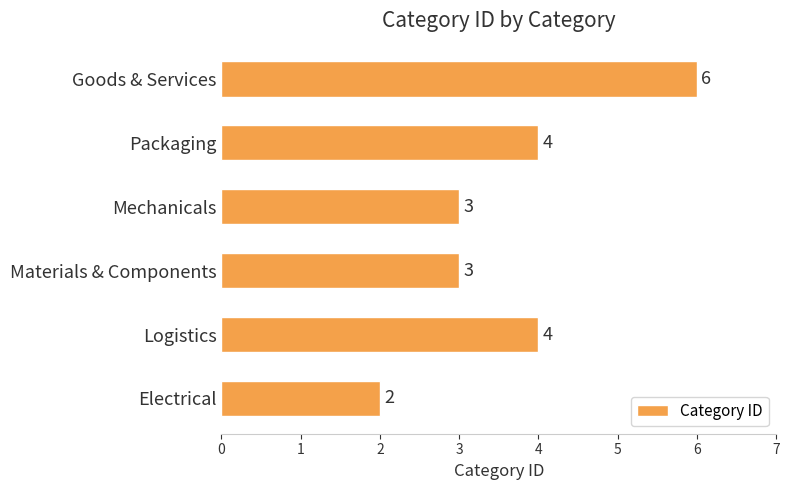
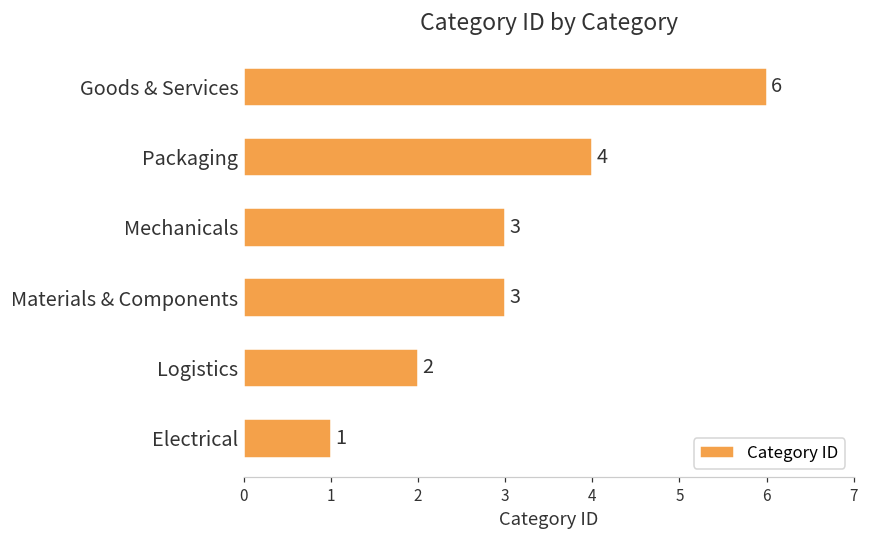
Logistics: 4 -> 2
Electrical: 2 -> 1
